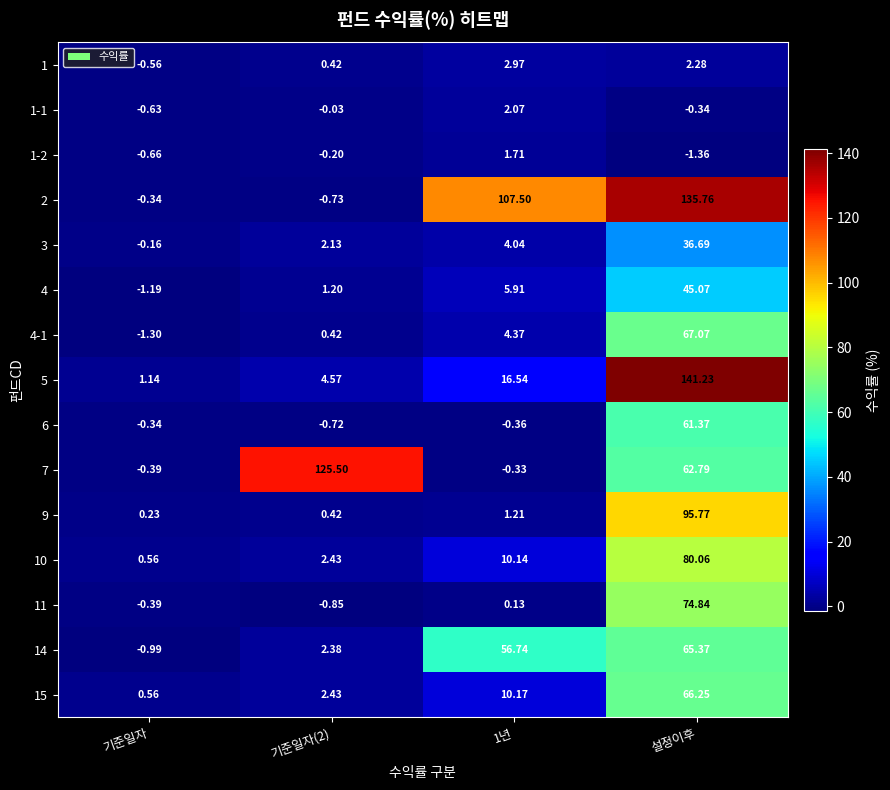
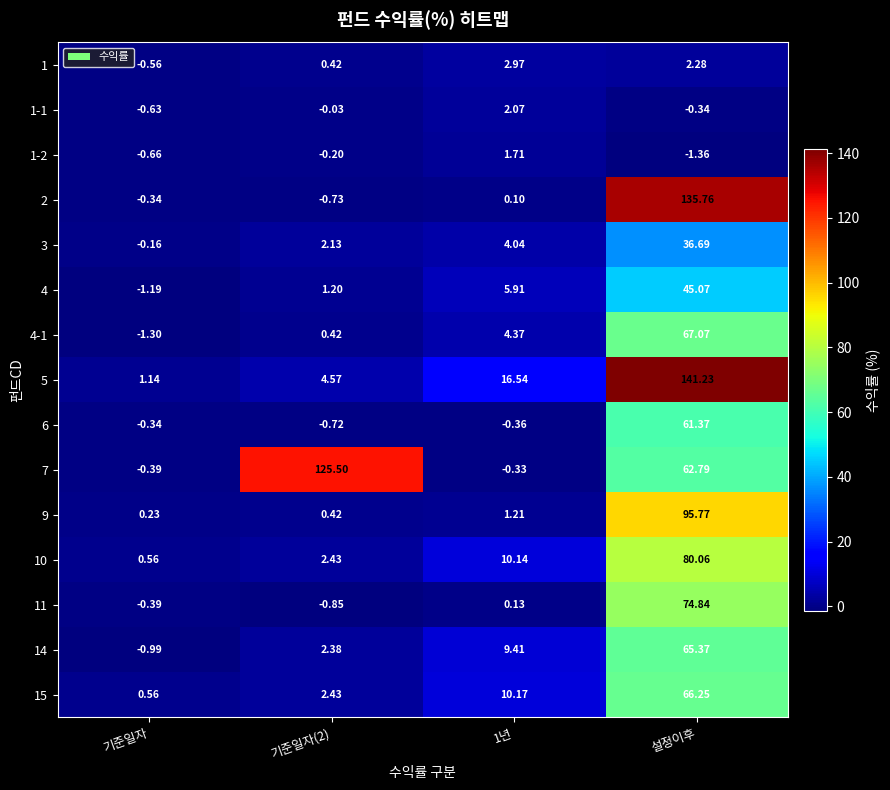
2, 1년: 107.50 -> 0.10
14, 1년: 56.74 -> 9.41
